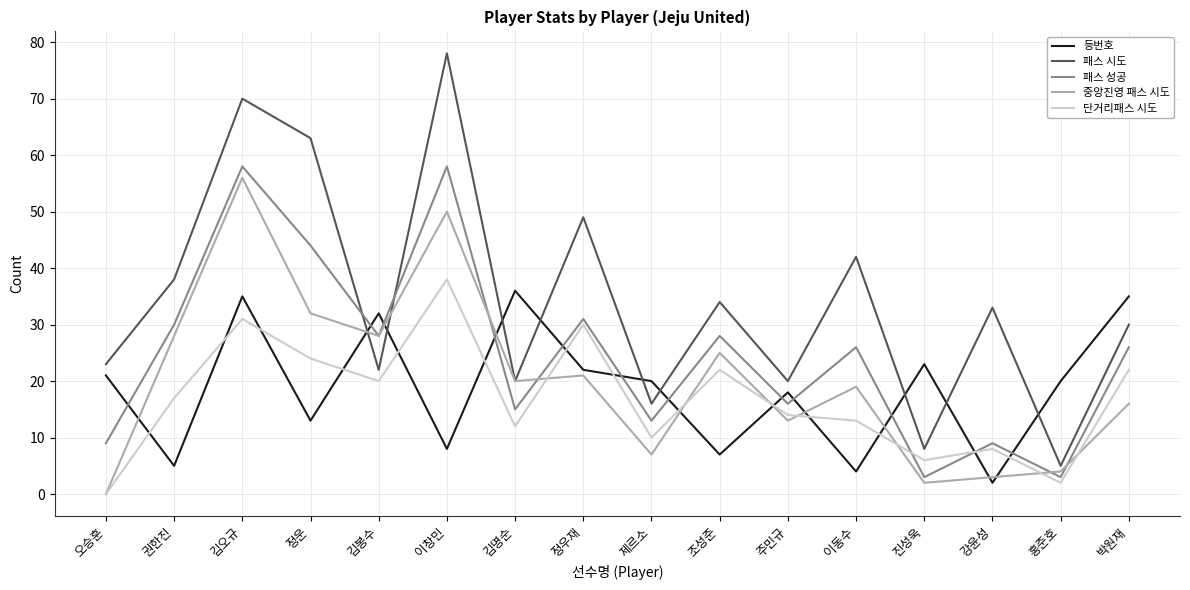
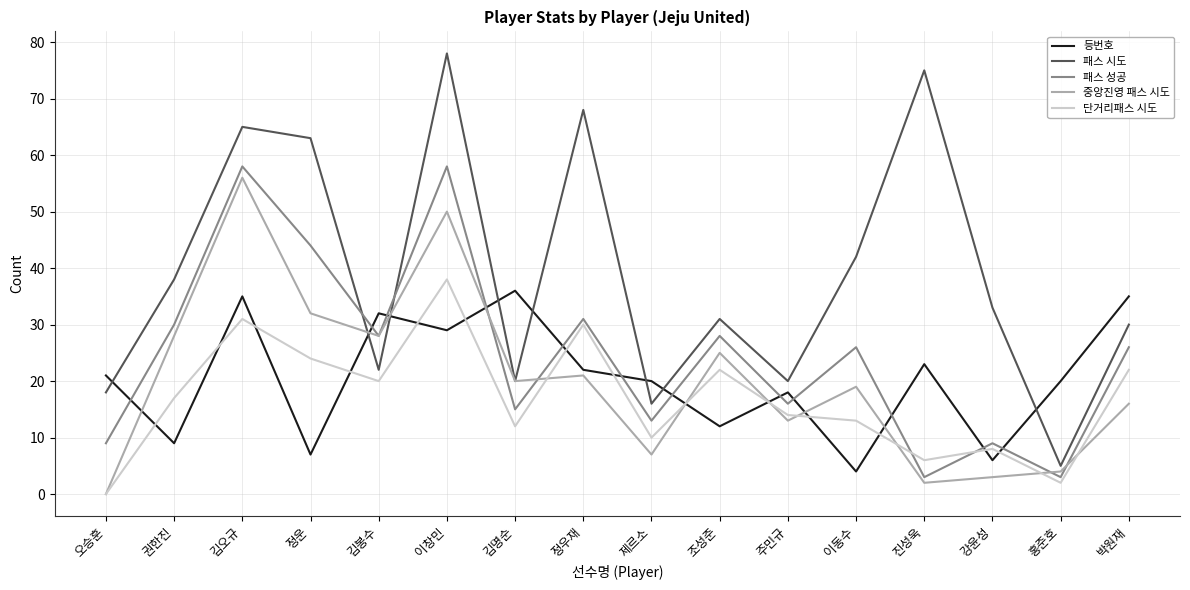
패스 시도, 오승훈: 23 -> 18
등번호, 권한진: 5 -> 9
패스 시도, 김오규: 70 -> 65
등번호, 정운: 13 -> 7
등번호, 이창민: 8 -> 29
패스 시도, 정우재: 49 -> 68
등번호, 조성준: 7 -> 12
패스 시도, 조성준: 34 -> 31
패스 시도, 진성욱: 8 -> 75
등번호, 강윤성: 2 -> 6
